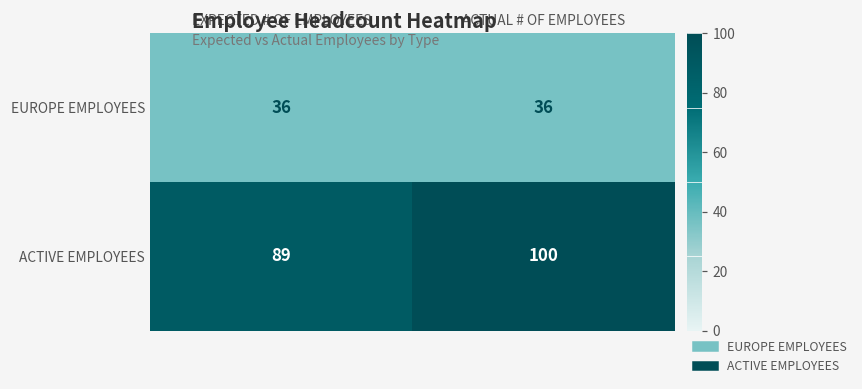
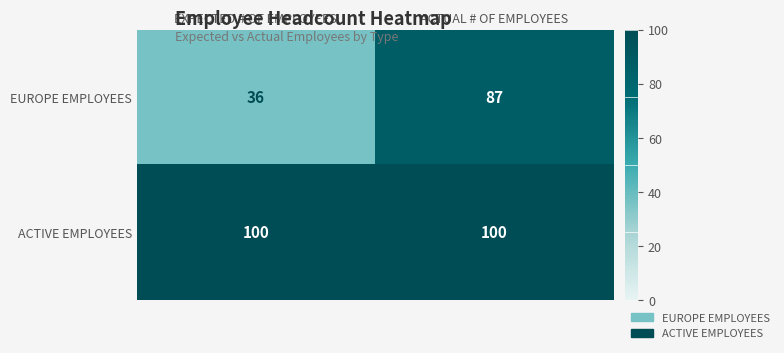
EUROPE EMPLOYEES, ACTUAL # OF EMPLOYEES: 36 -> 87
ACTIVE EMPLOYEES, EXPECTED # OF EMPLOYEES: 89 -> 100
